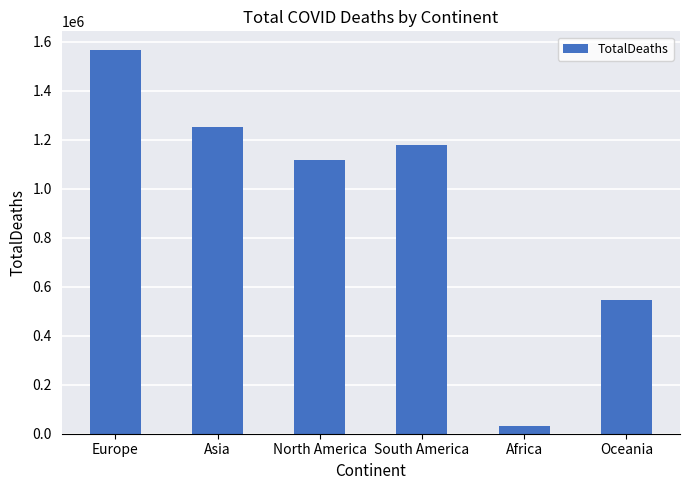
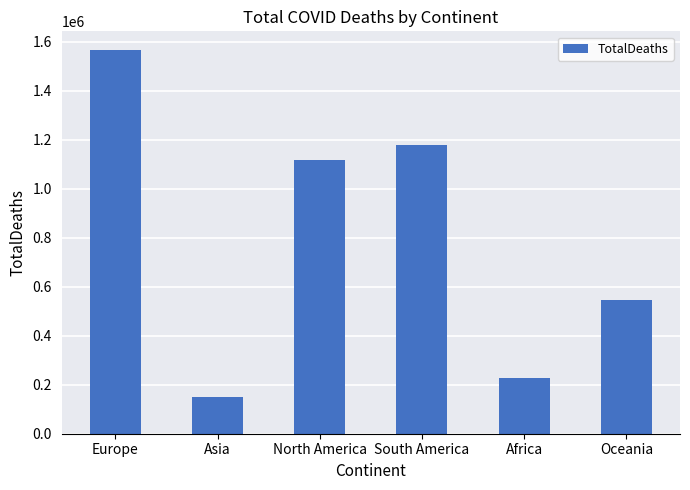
Asia: 1250000 -> 150000
Africa: 30000 -> 230000
